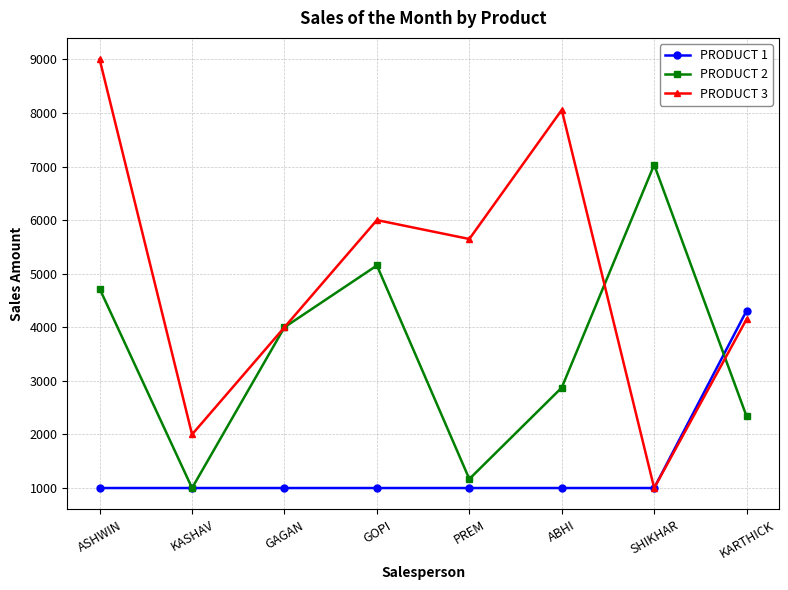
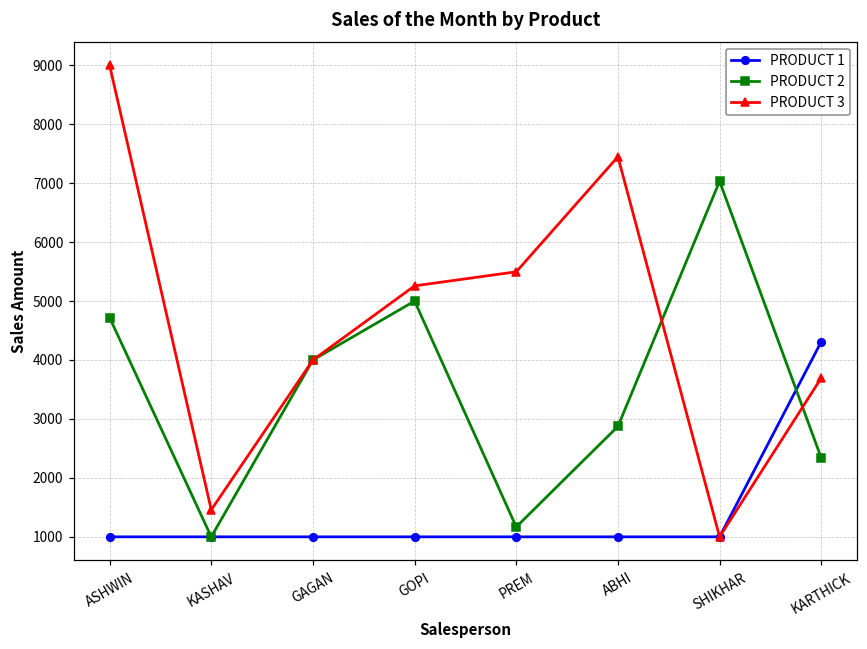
PRODUCT 3, KASHAV: 2000 -> 1500
PRODUCT 2, GOPI: 5200 -> 5000
PRODUCT 3, GOPI: 6000 -> 5300
PRODUCT 3, PREM: 5600 -> 5500
PRODUCT 3, ABHI: 8100 -> 7400
PRODUCT 3, KARTHICK: 4200 -> 3700
